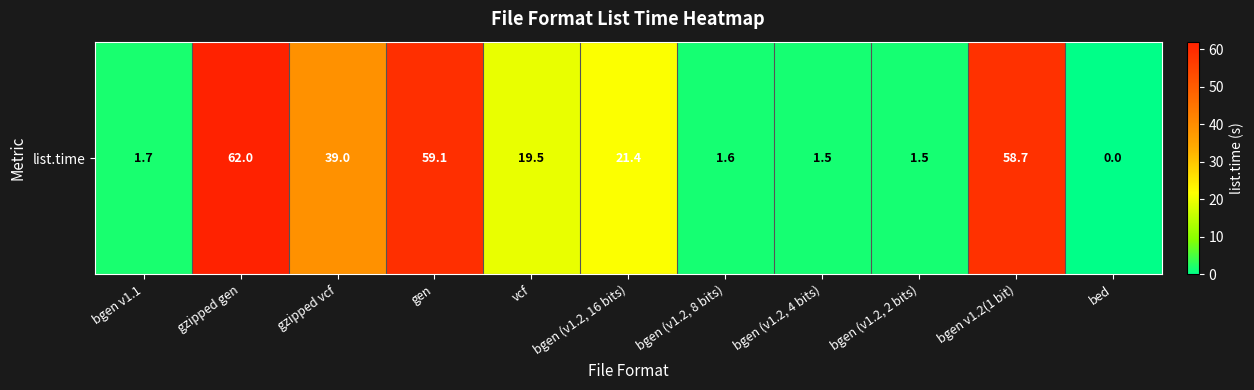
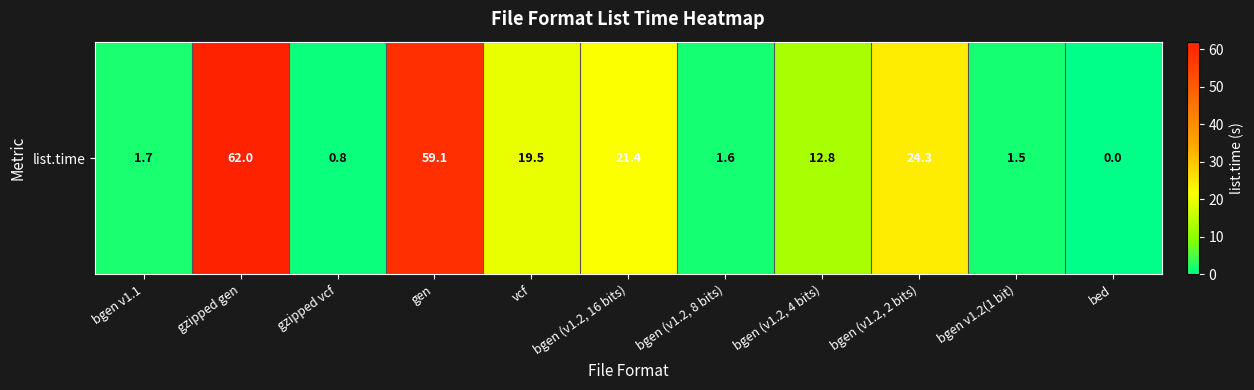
list.time, gzipped vcf: 39.0 -> 0.8
list.time, bgen (v1.2, 4 bits): 1.5 -> 12.8
list.time, bgen (v1.2, 2 bits): 1.5 -> 24.3
list.time, bgen v1.2(1 bit): 58.7 -> 1.5
